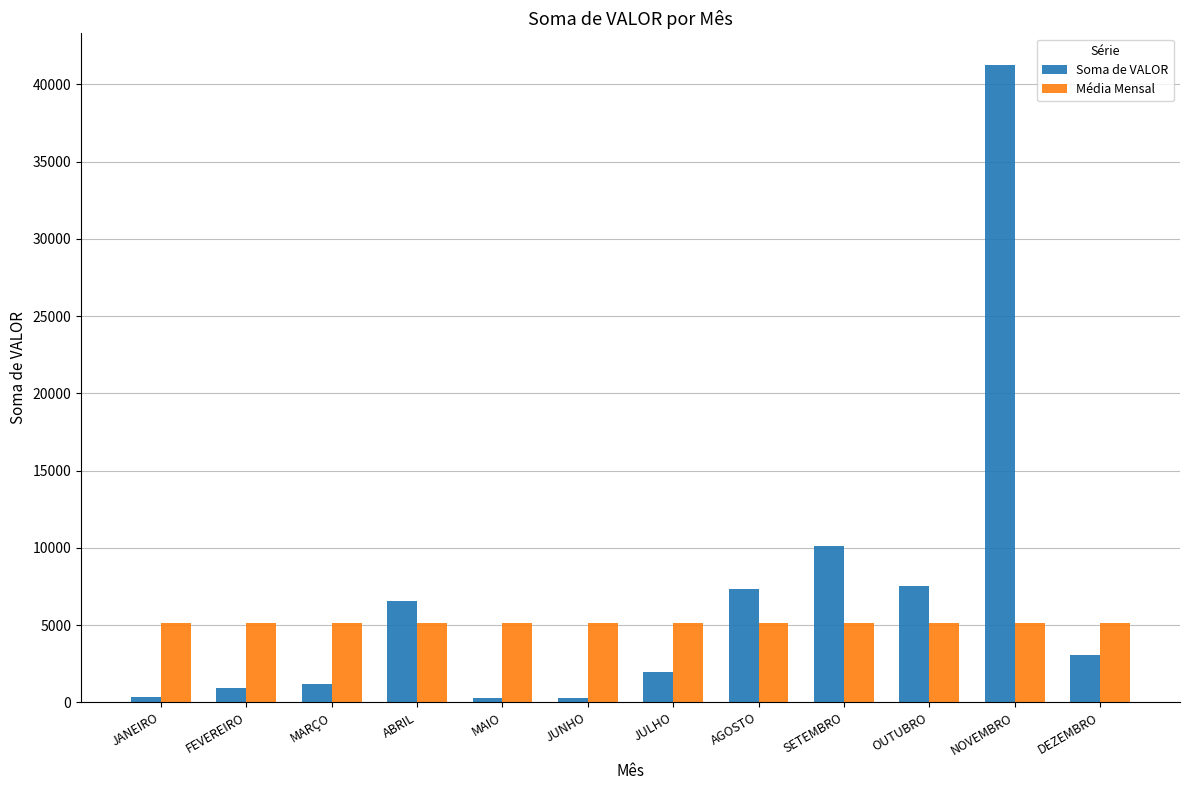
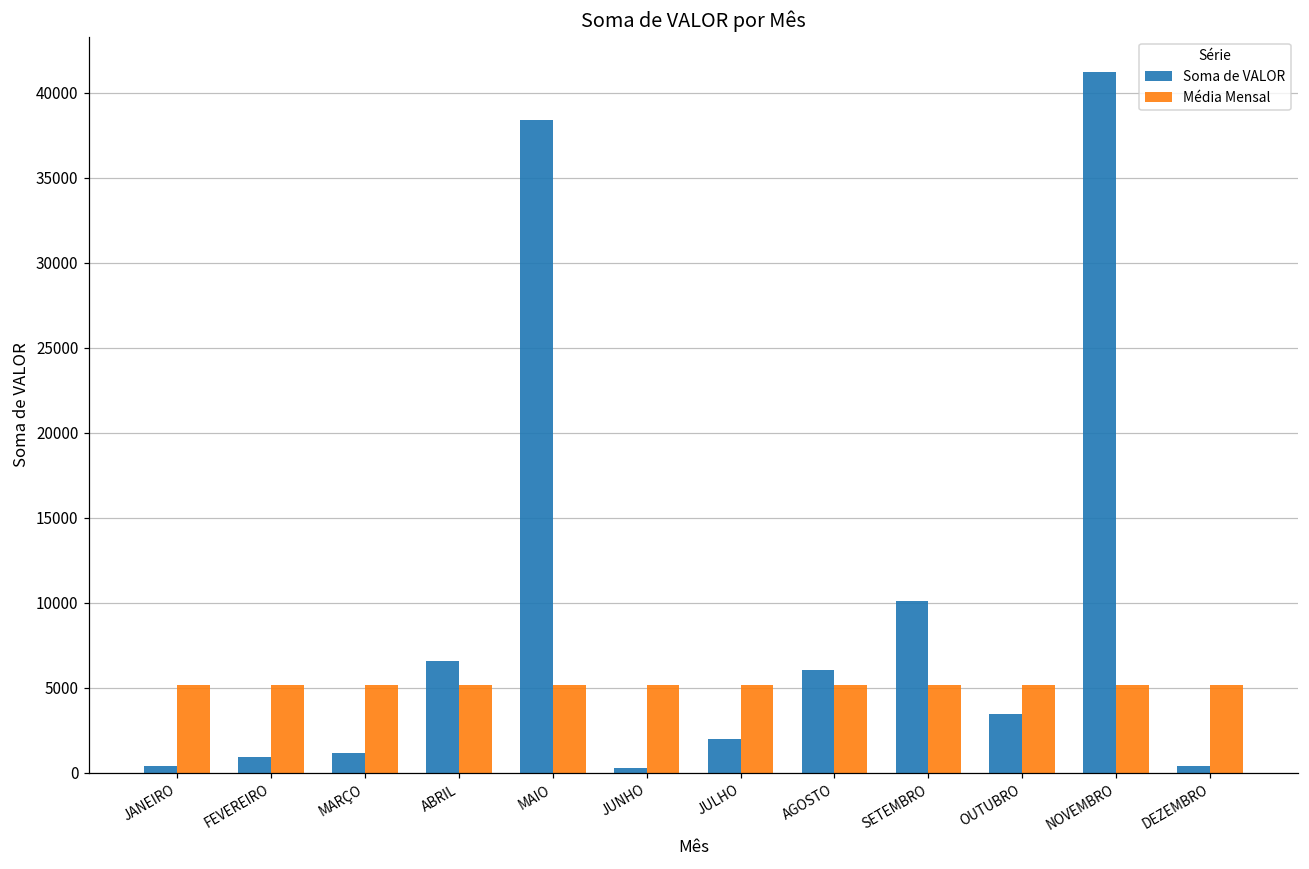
Soma de VALOR, MAIO: 300 -> 38400
Soma de VALOR, AGOSTO: 7400 -> 6000
Soma de VALOR, OUTUBRO: 7500 -> 3400
Soma de VALOR, DEZEMBRO: 3100 -> 400
